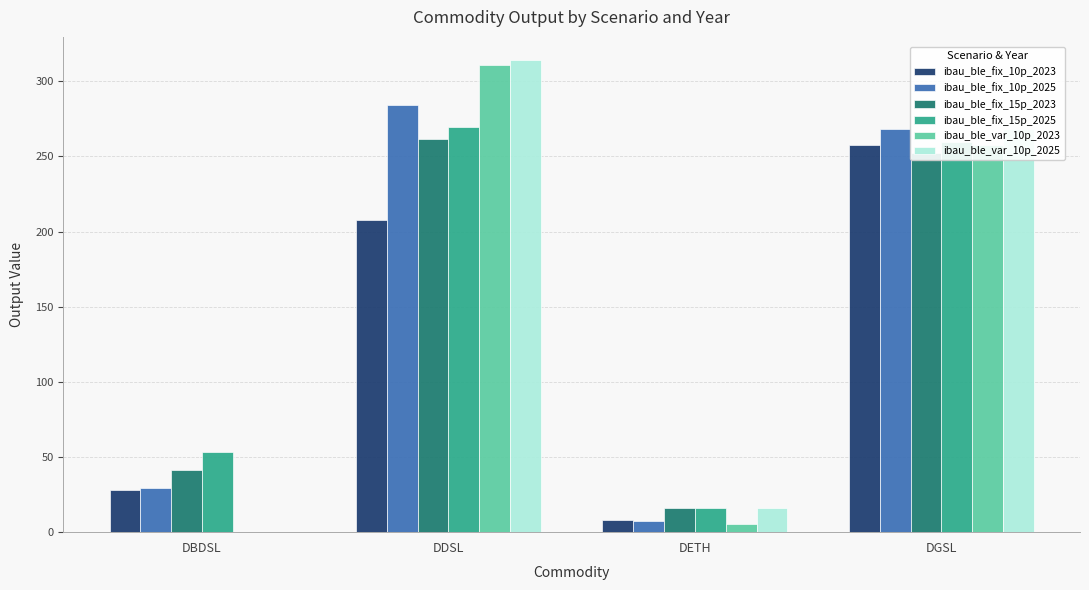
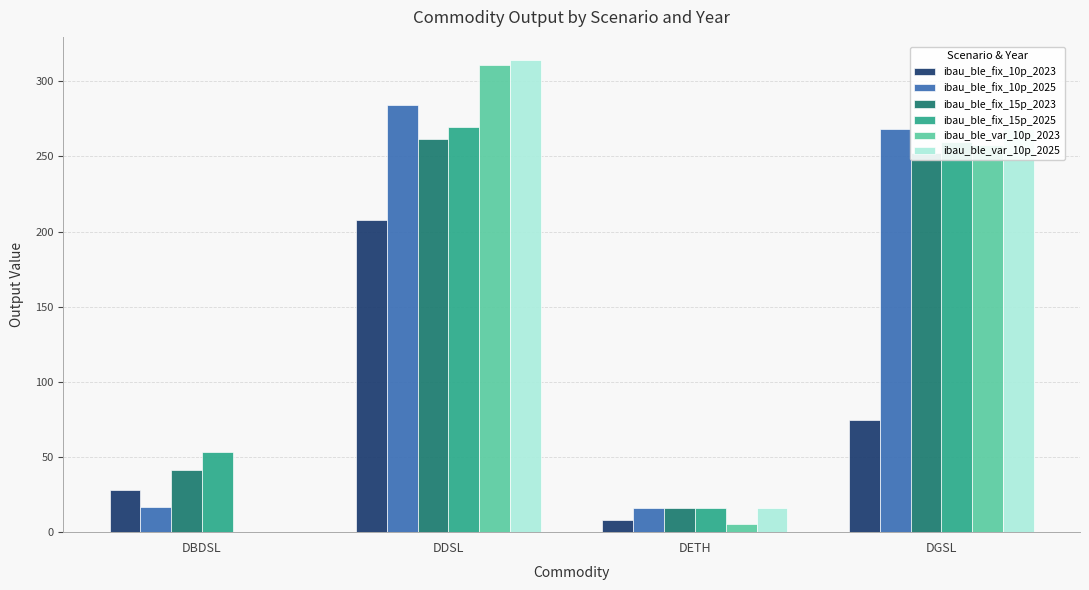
ibau_ble_fix_10p_2025, DBDSL: 29 -> 17
ibau_ble_fix_10p_2025, DETH: 7 -> 16
ibau_ble_fix_10p_2023, DGSL: 258 -> 75
